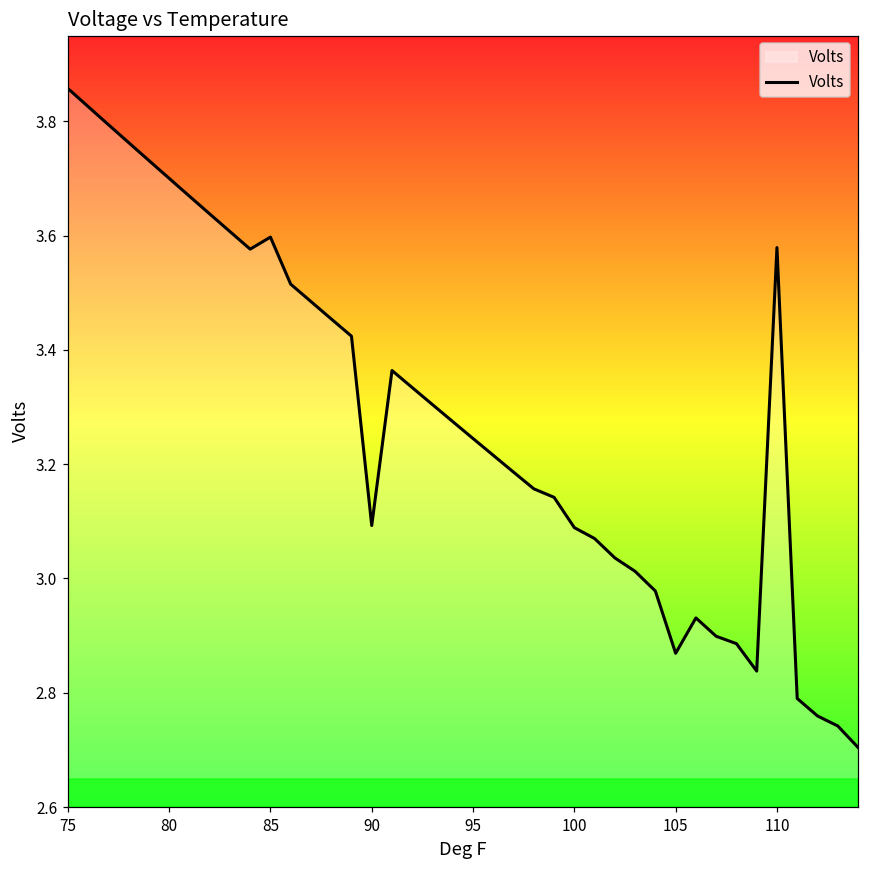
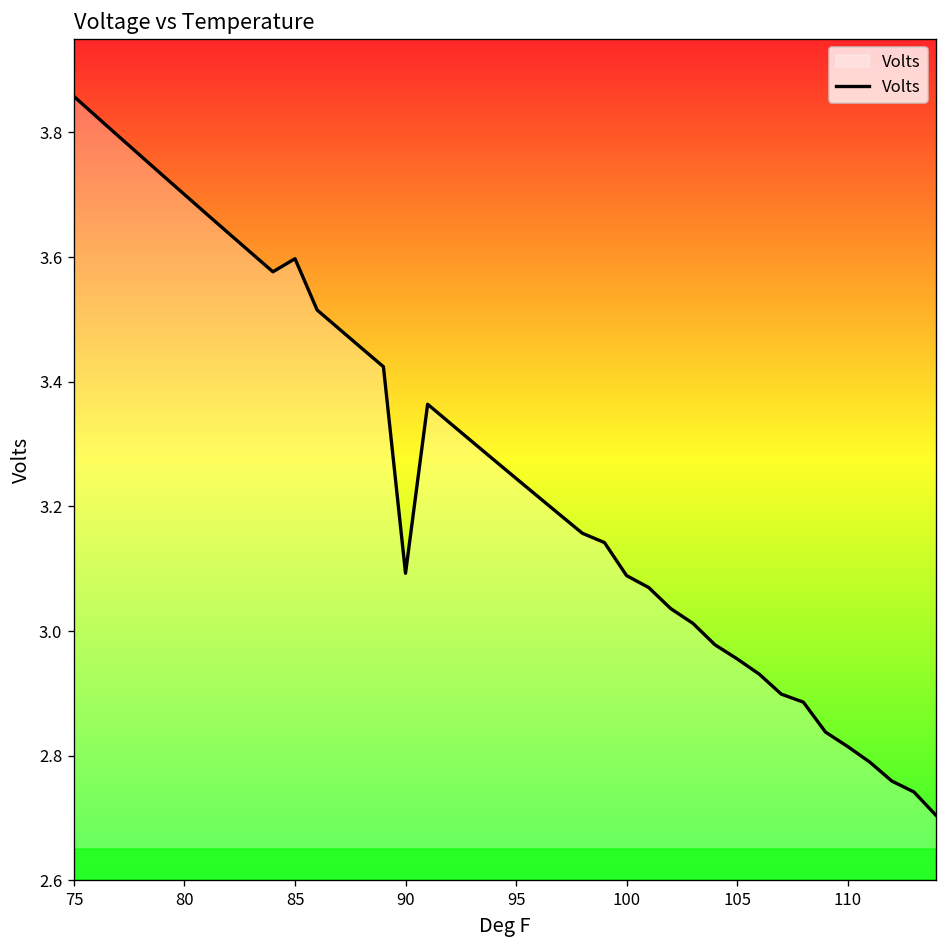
105: 2.87 -> 2.96
110: 3.58 -> 2.81
